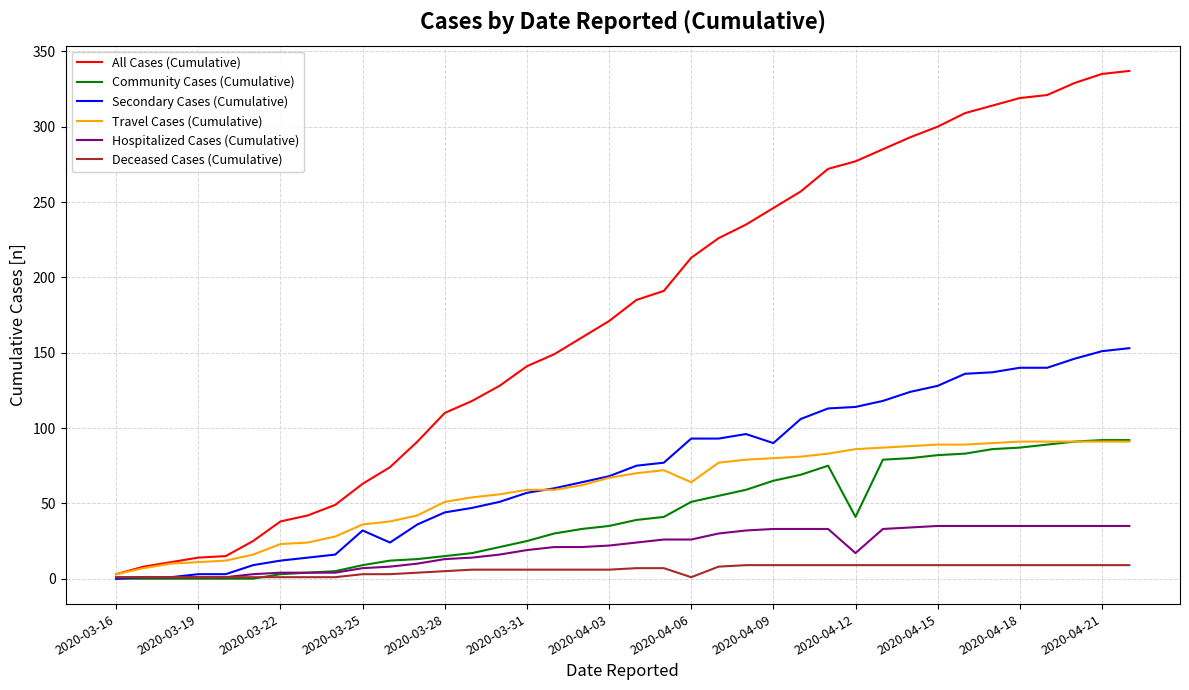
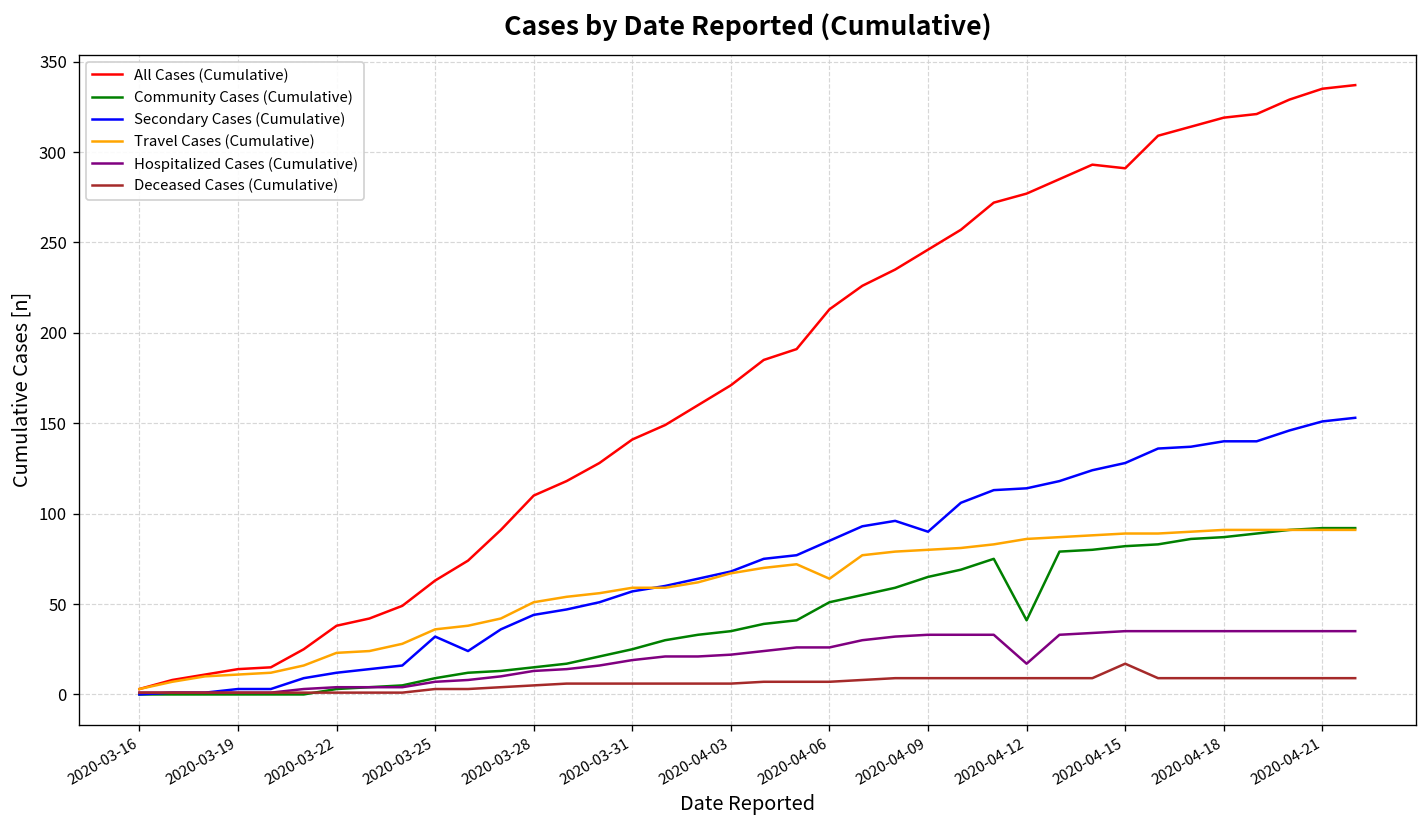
Secondary Cases (Cumulative), 2020-04-06: 93 -> 85
Deceased Cases (Cumulative), 2020-04-06: 1 -> 7
All Cases (Cumulative), 2020-04-15: 300 -> 291
Deceased Cases (Cumulative), 2020-04-15: 9 -> 17
